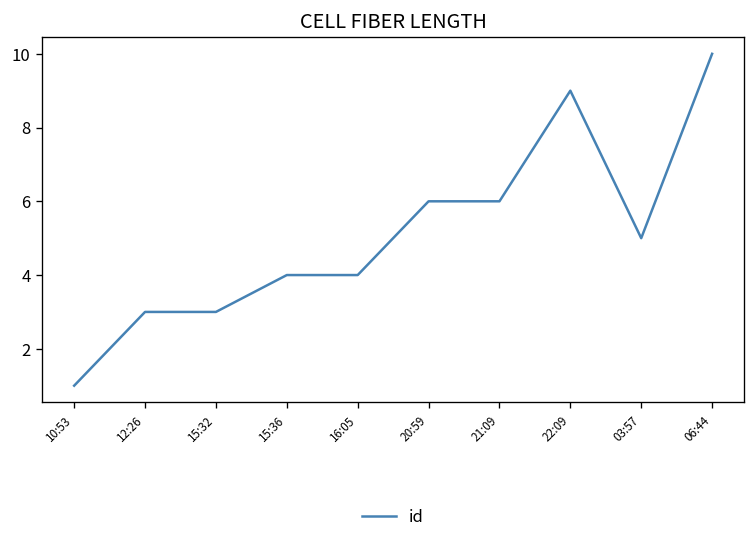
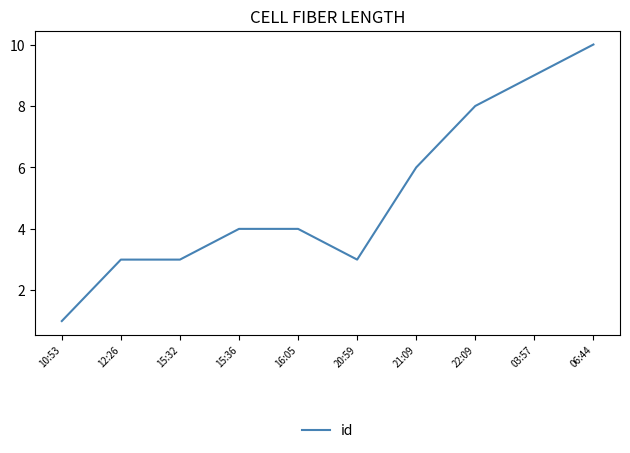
20:59: 6 -> 3
22:09: 9 -> 8
03:57: 5 -> 9
